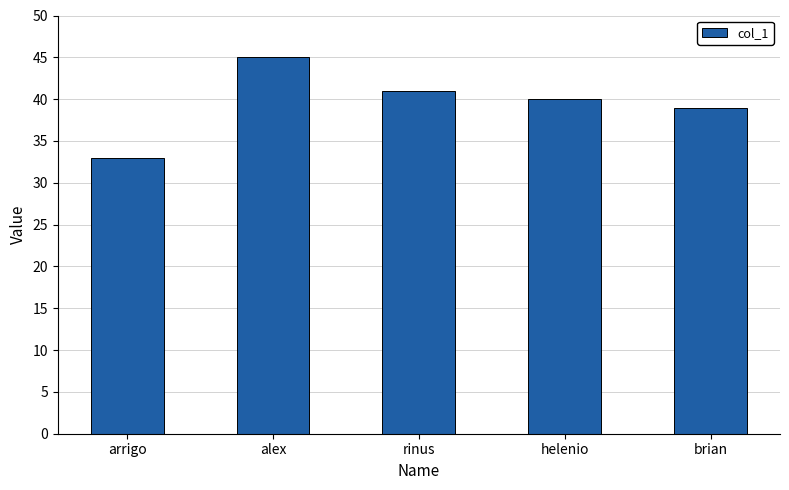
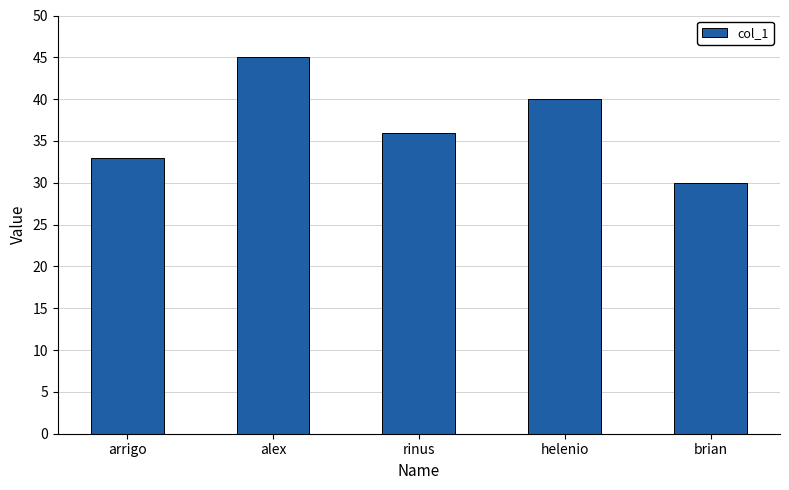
rinus: 41 -> 36
brian: 39 -> 30
